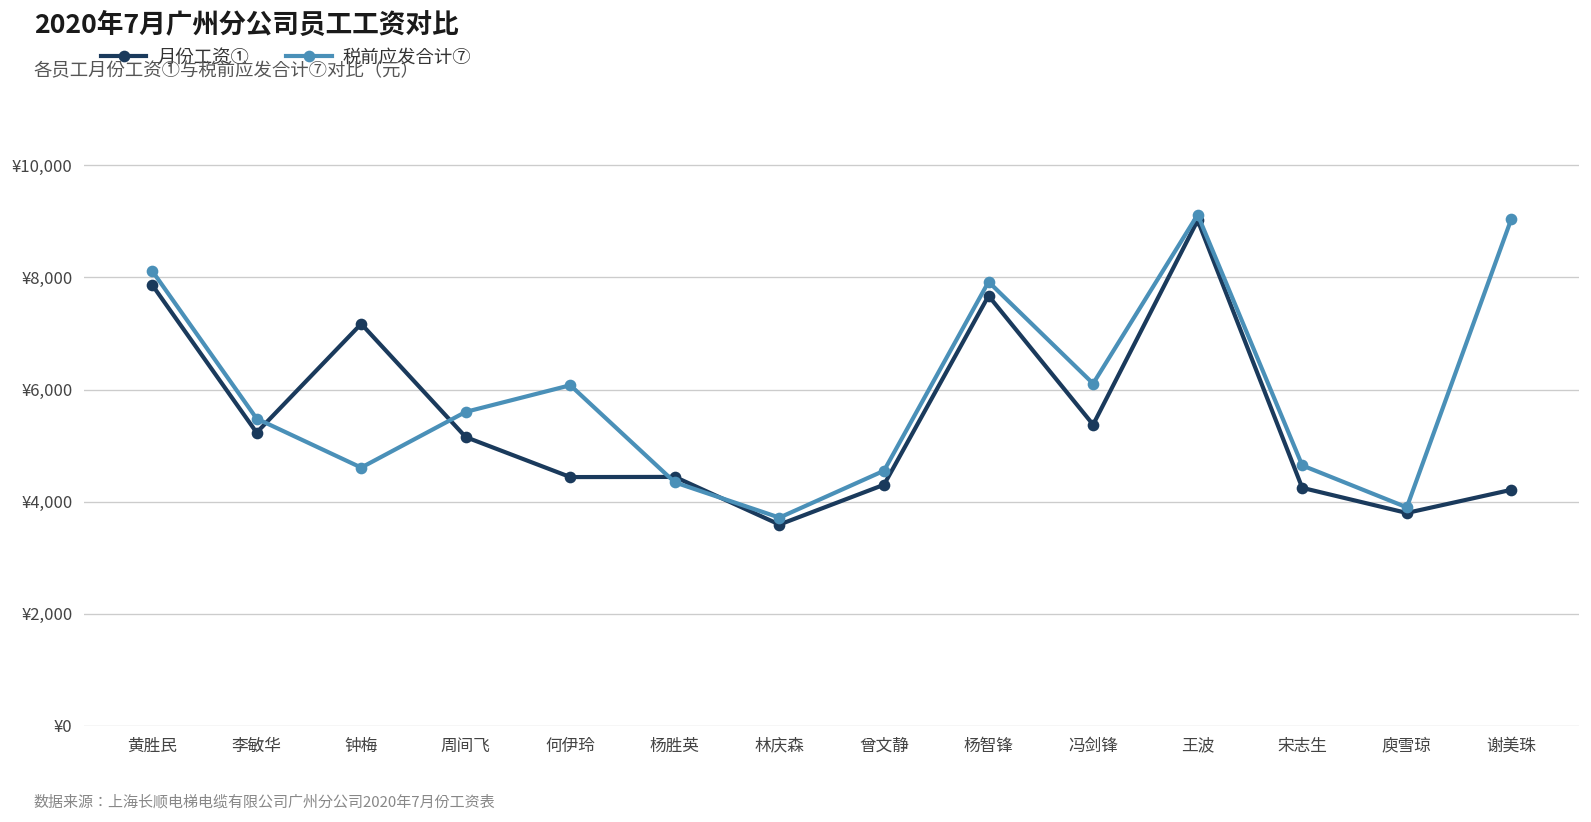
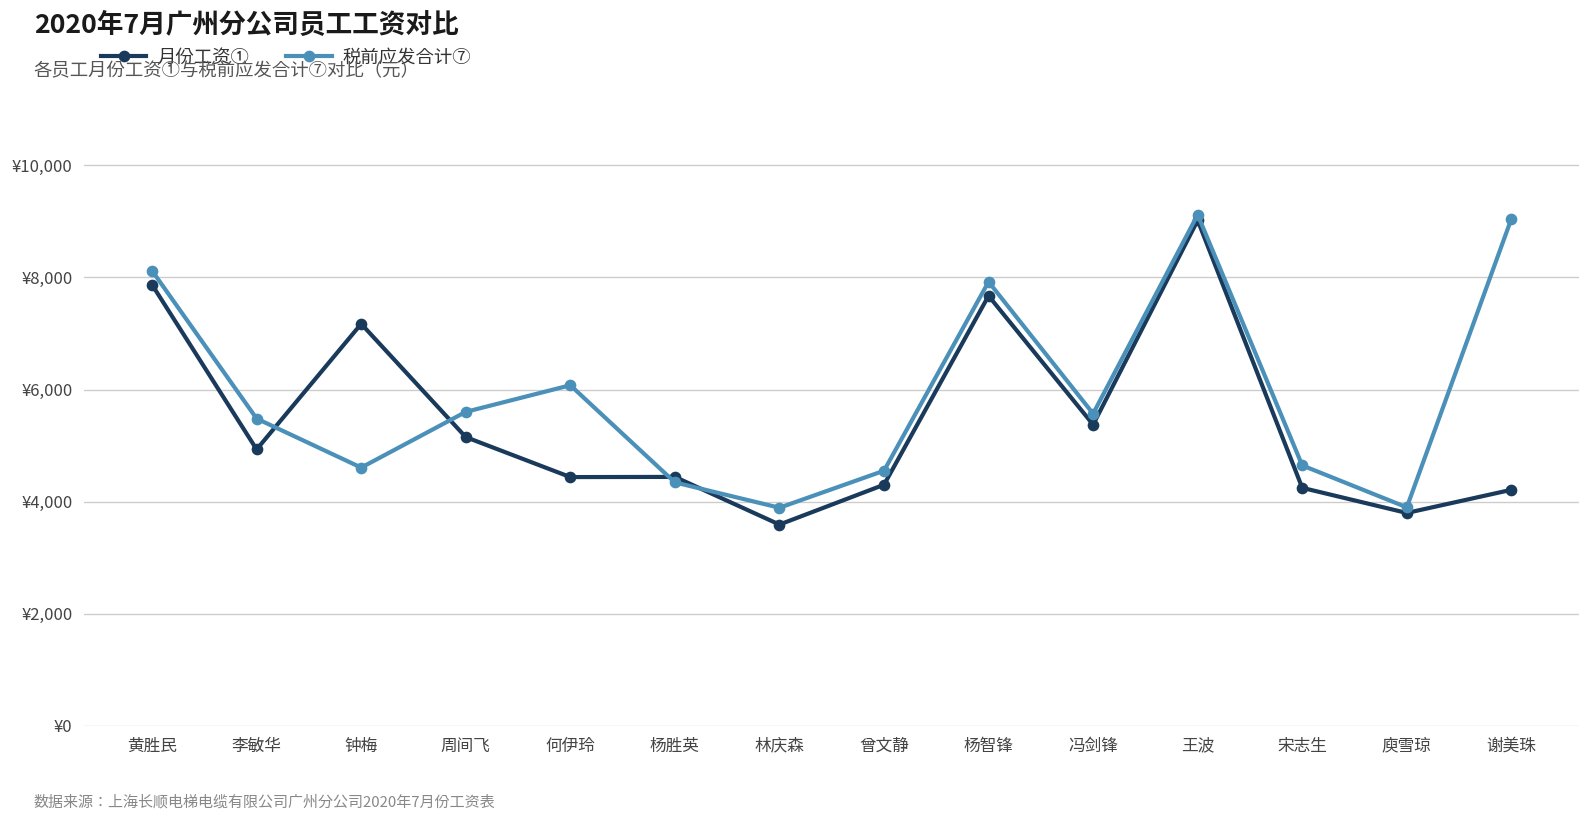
月份工资①, 李敏华: ¥5,200 -> ¥4,900
税前应发合计⑦, 林庆森: ¥3,700 -> ¥3,900
税前应发合计⑦, 冯剑锋: ¥6,100 -> ¥5,600
